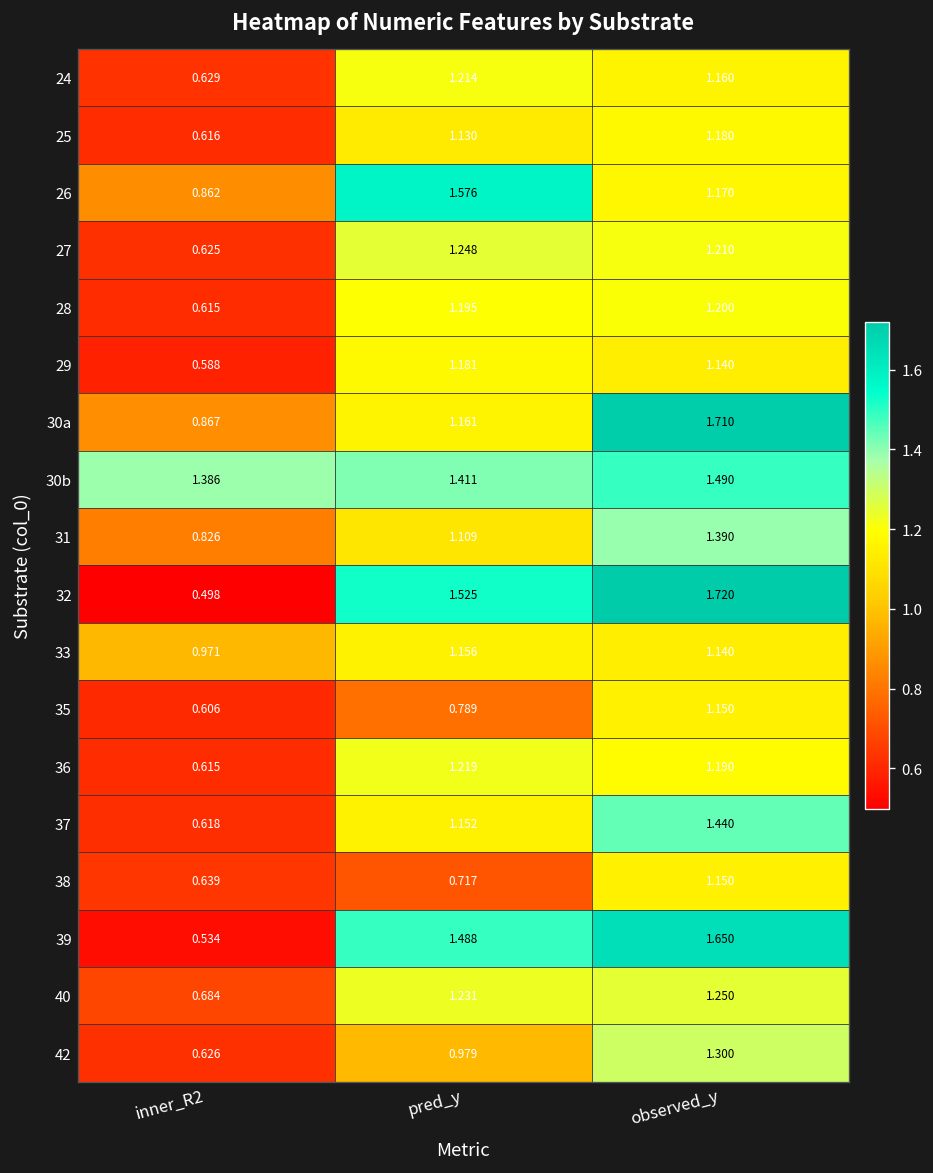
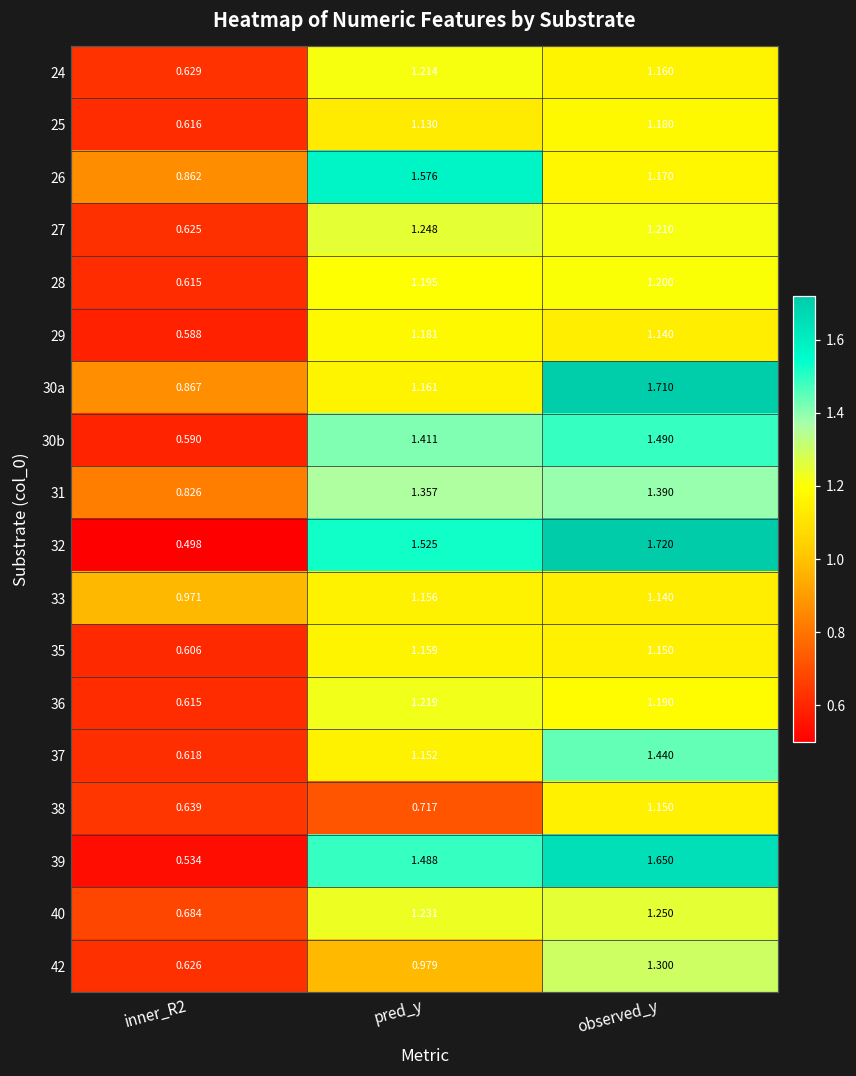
30b, inner_R2: 1.386 -> 0.590
31, pred_y: 1.109 -> 1.357
35, pred_y: 0.789 -> 1.159
